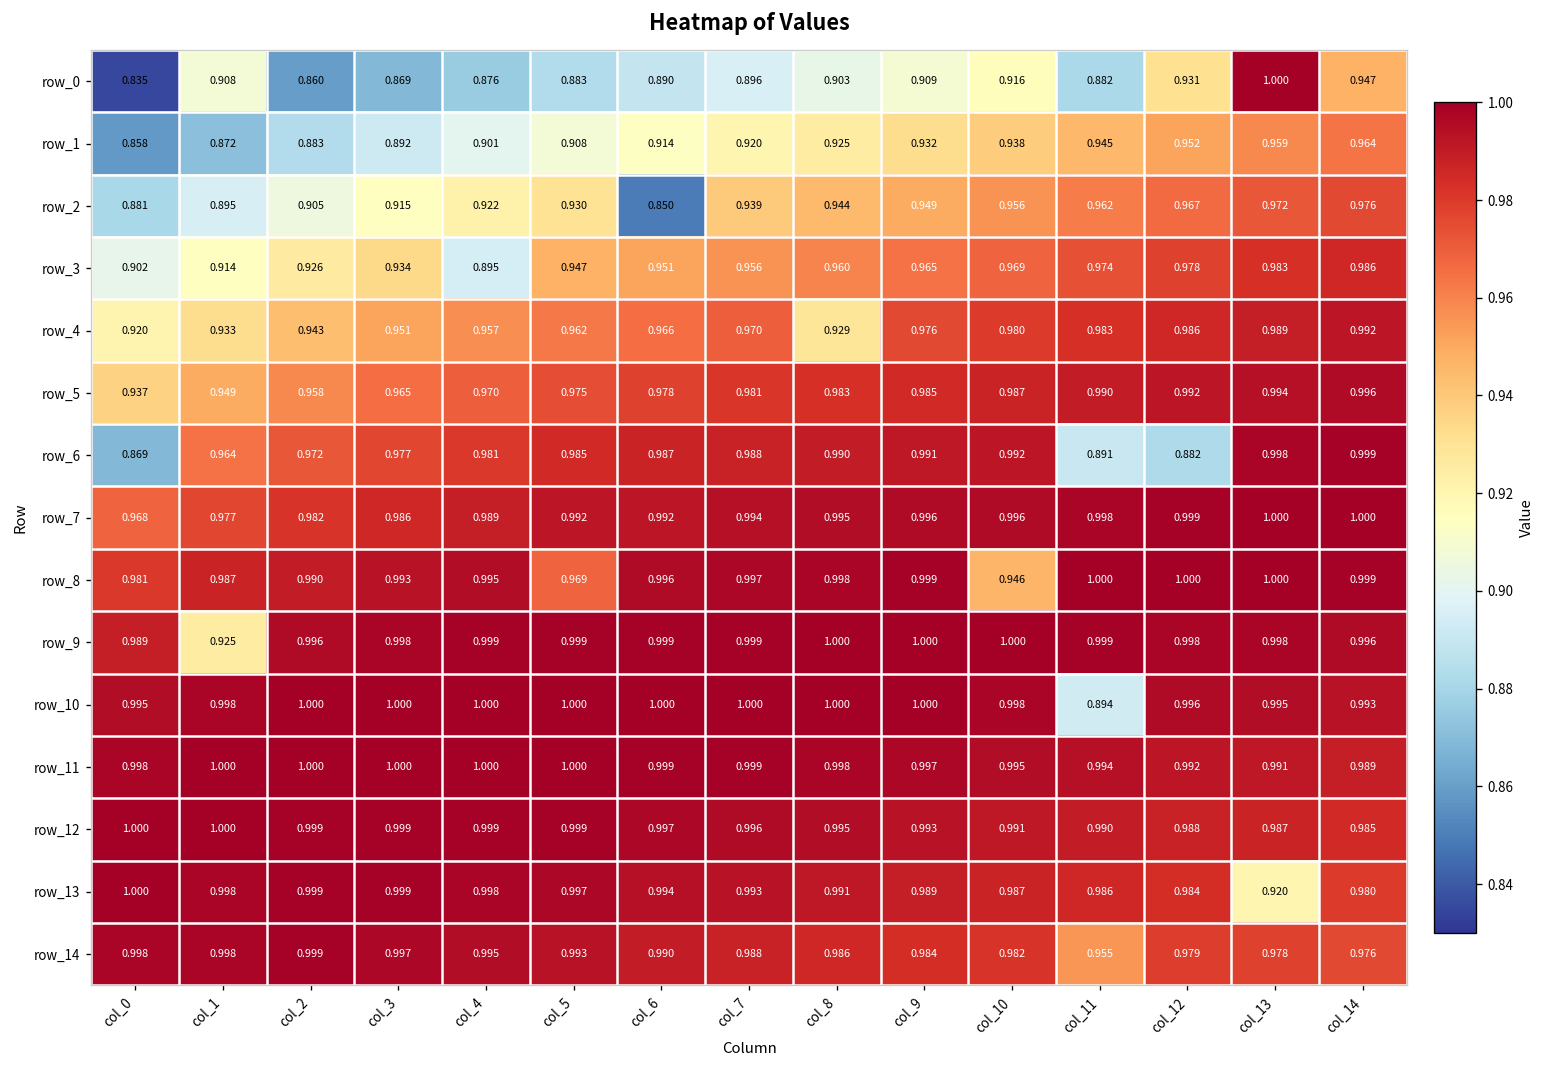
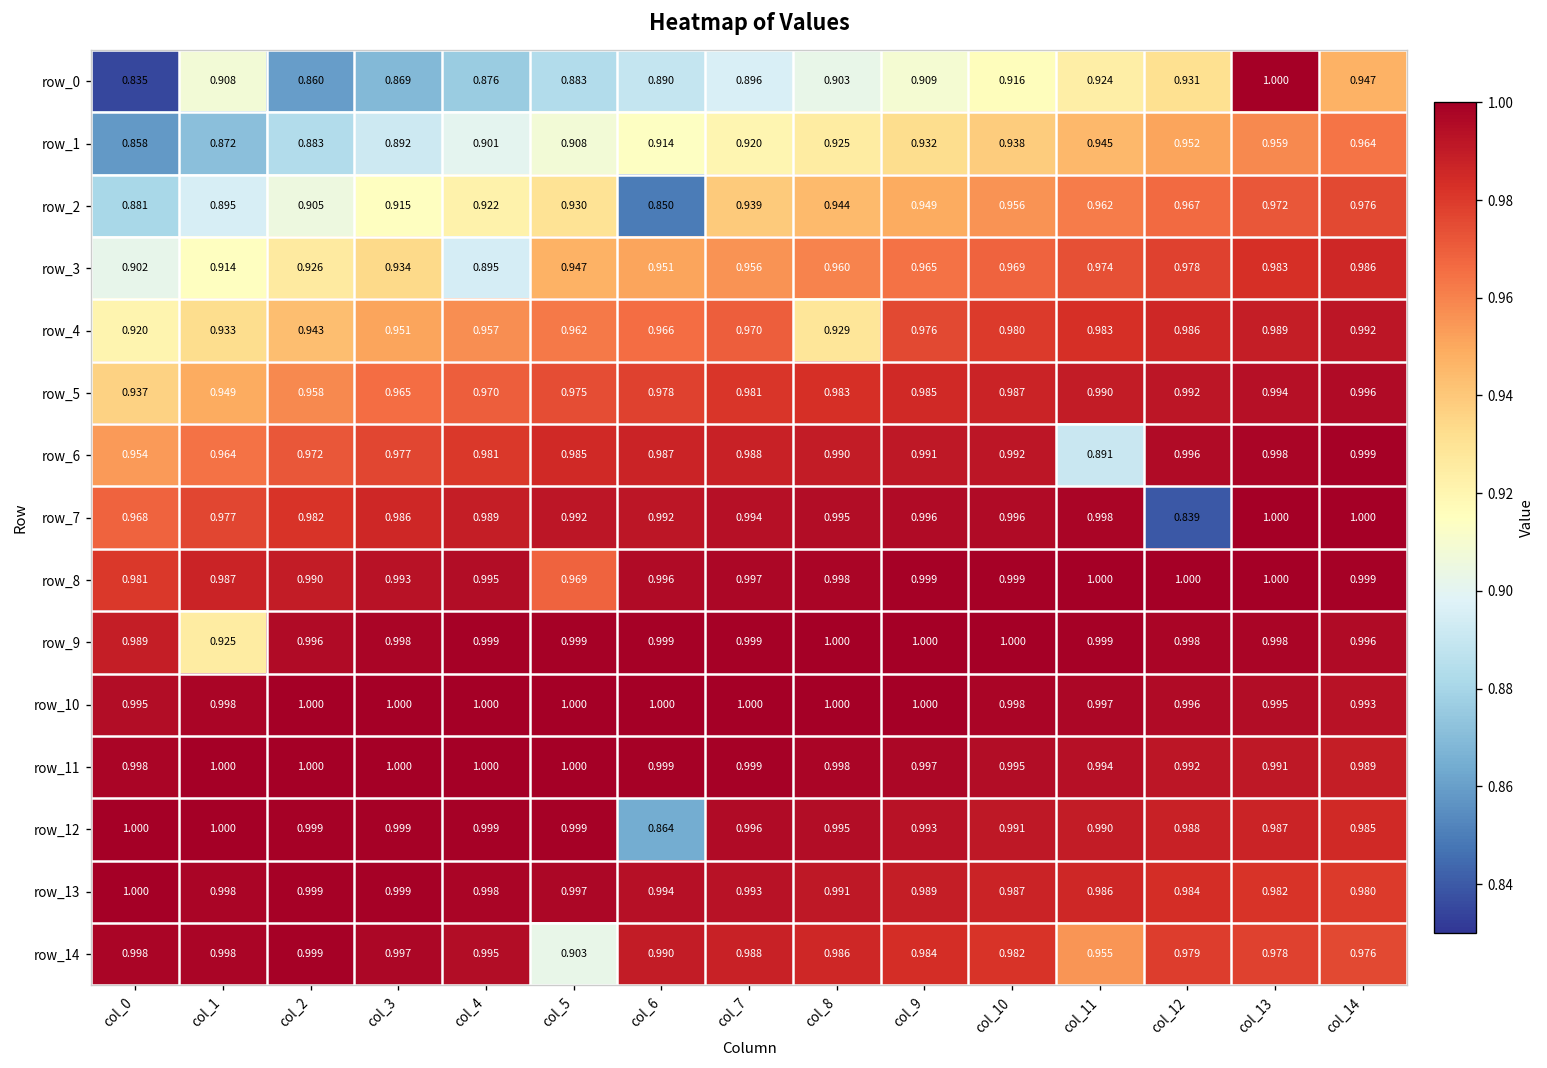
row_0, col_11: 0.882 -> 0.924
row_6, col_0: 0.869 -> 0.954
row_6, col_12: 0.882 -> 0.996
row_7, col_12: 0.999 -> 0.839
row_8, col_10: 0.946 -> 0.999
row_10, col_11: 0.894 -> 0.997
row_12, col_6: 0.997 -> 0.864
row_13, col_13: 0.920 -> 0.982
row_14, col_5: 0.993 -> 0.903
